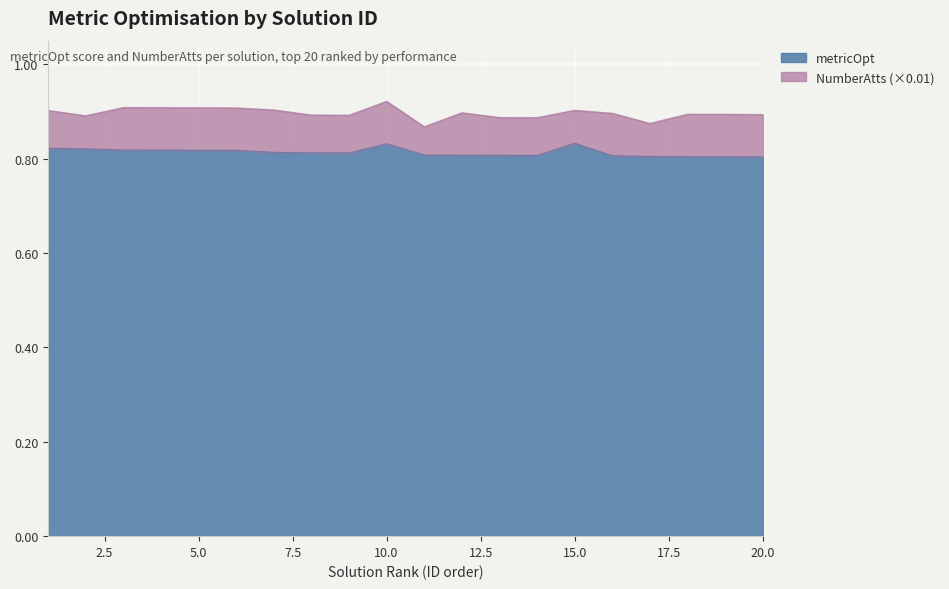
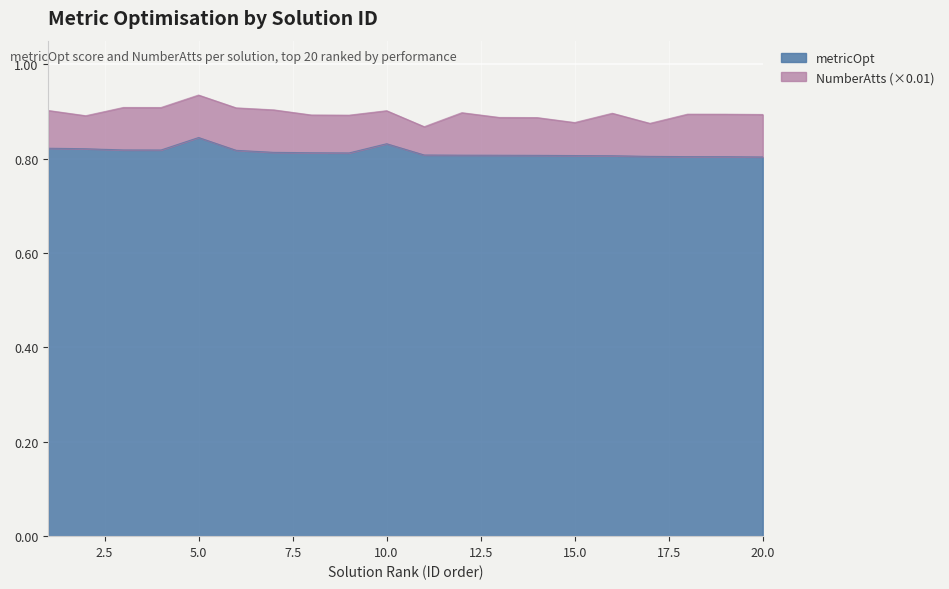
metricOpt, 5.0: 0.82 -> 0.84
NumberAtts (×0.01), 10.0: 0.09 -> 0.07
metricOpt, 15.0: 0.83 -> 0.81
